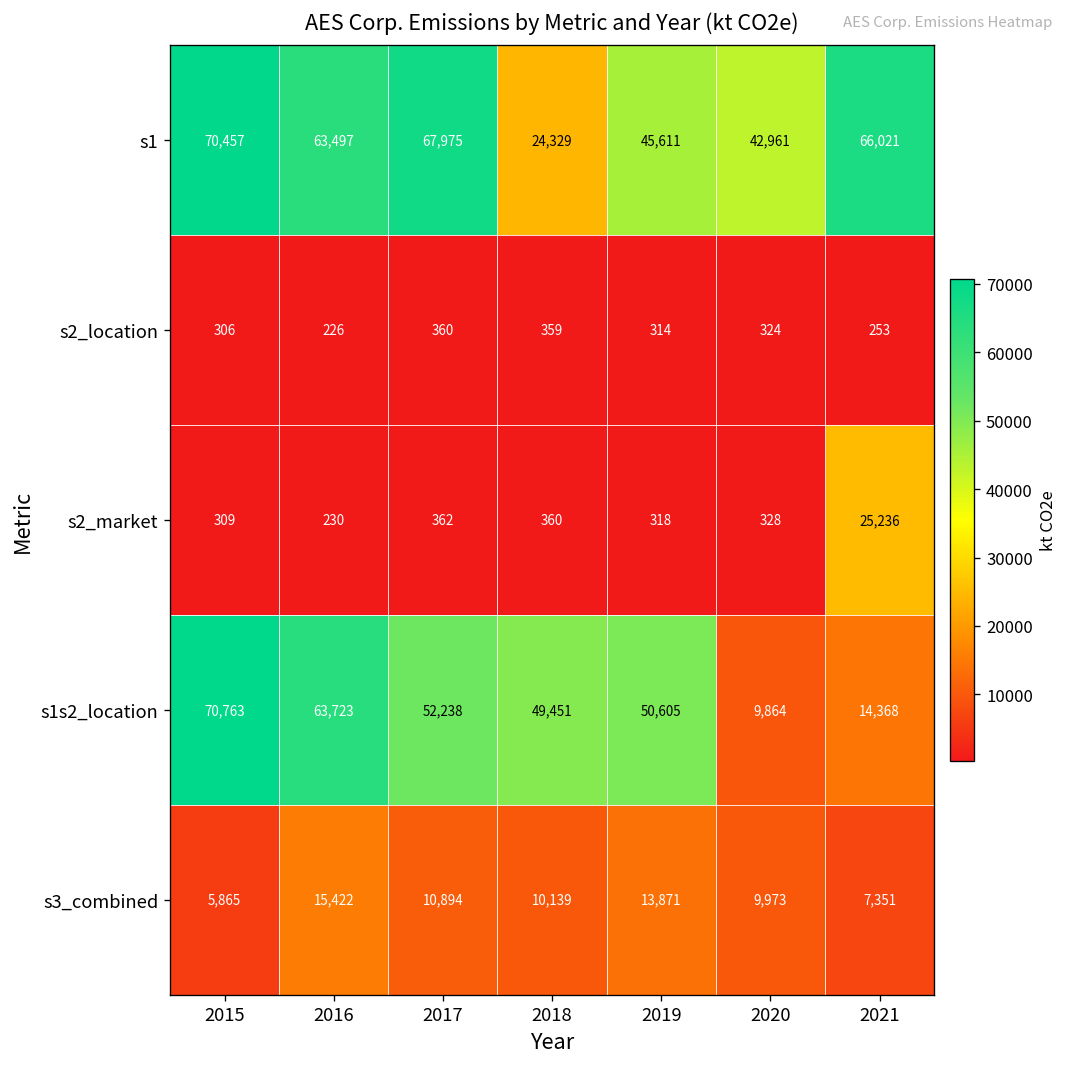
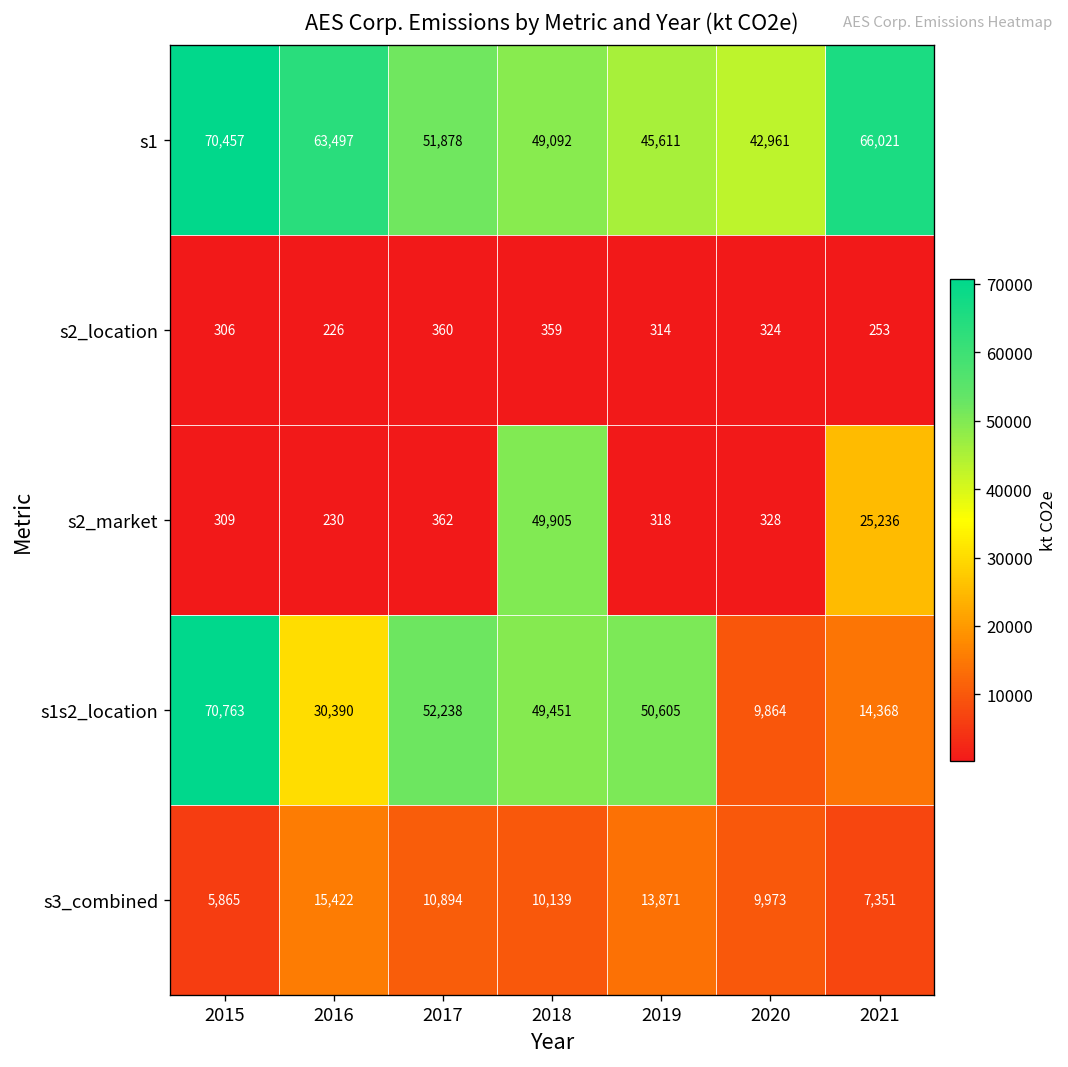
s1, 2017: 67,975 -> 51,878
s1, 2018: 24,329 -> 49,092
s2_market, 2018: 360 -> 49,905
s1s2_location, 2016: 63,723 -> 30,390
